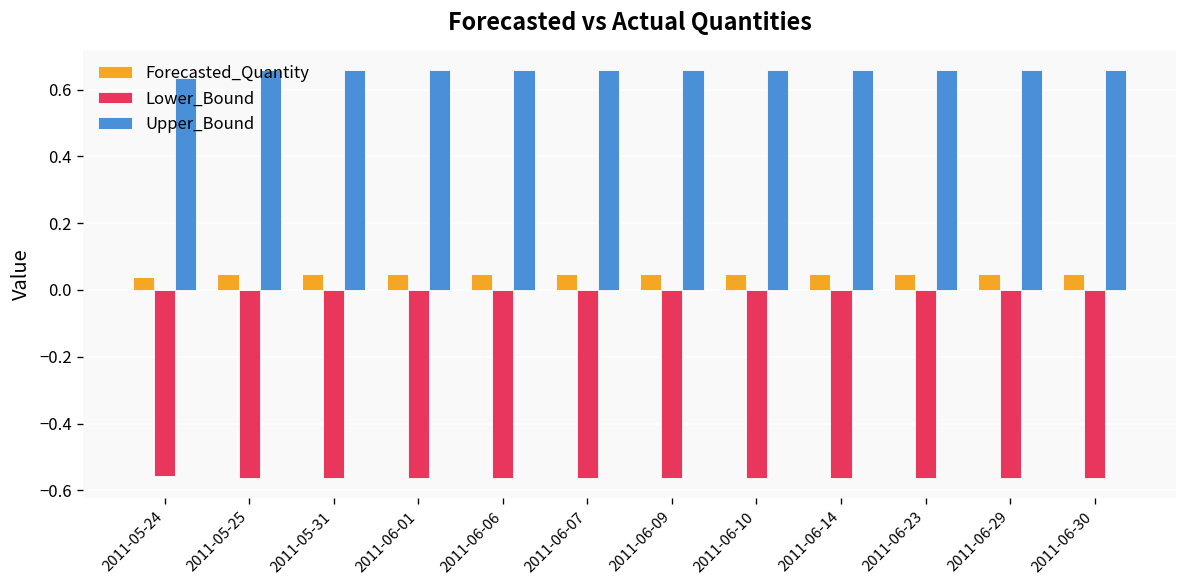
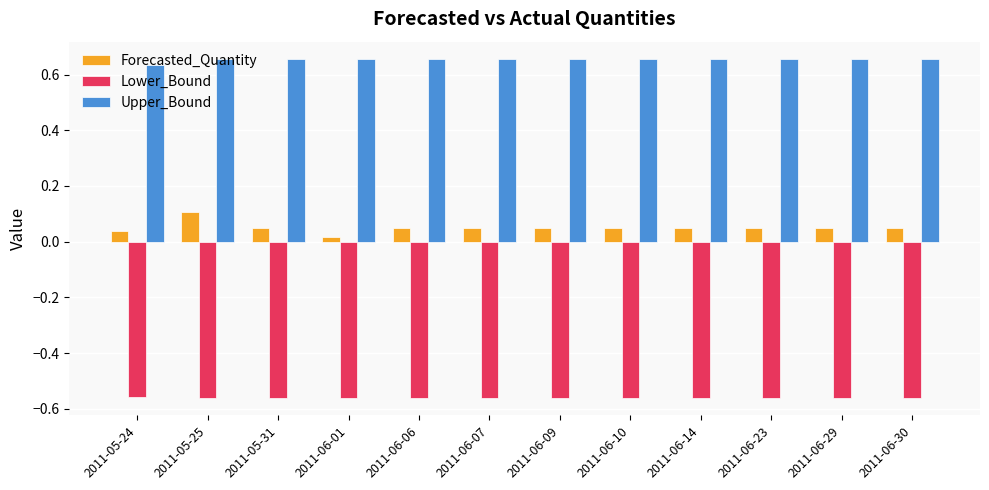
Forecasted_Quantity, 2011-05-25: 0.05 -> 0.11
Forecasted_Quantity, 2011-06-01: 0.05 -> 0.02
